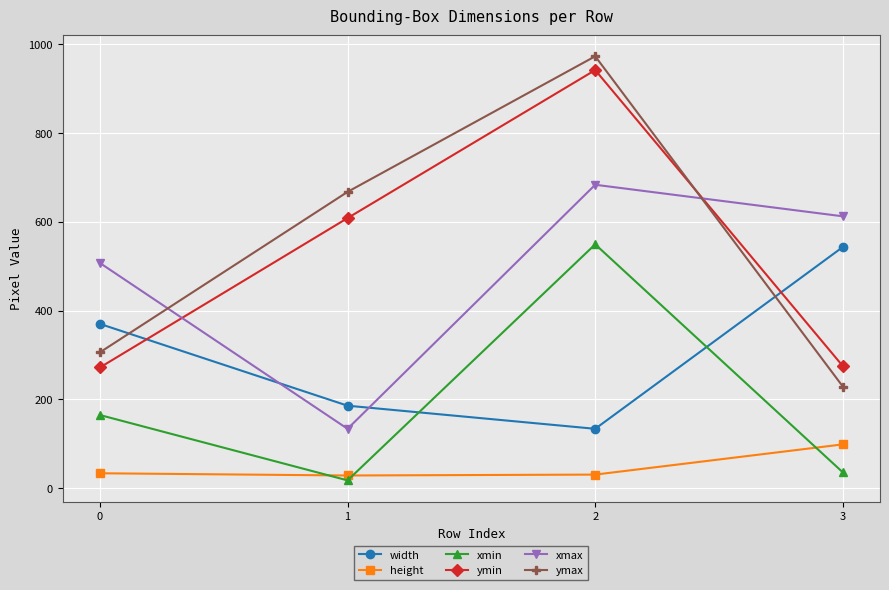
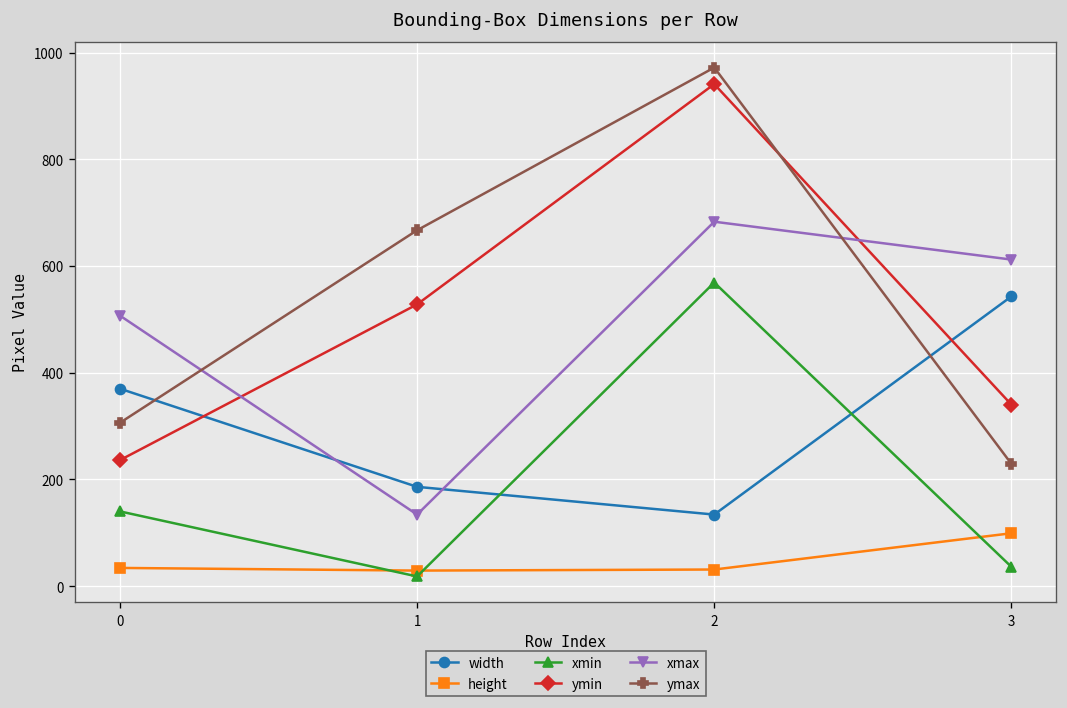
xmin, 0: 170 -> 140
ymin, 0: 270 -> 240
ymin, 1: 610 -> 530
xmin, 2: 550 -> 570
ymin, 3: 280 -> 340
